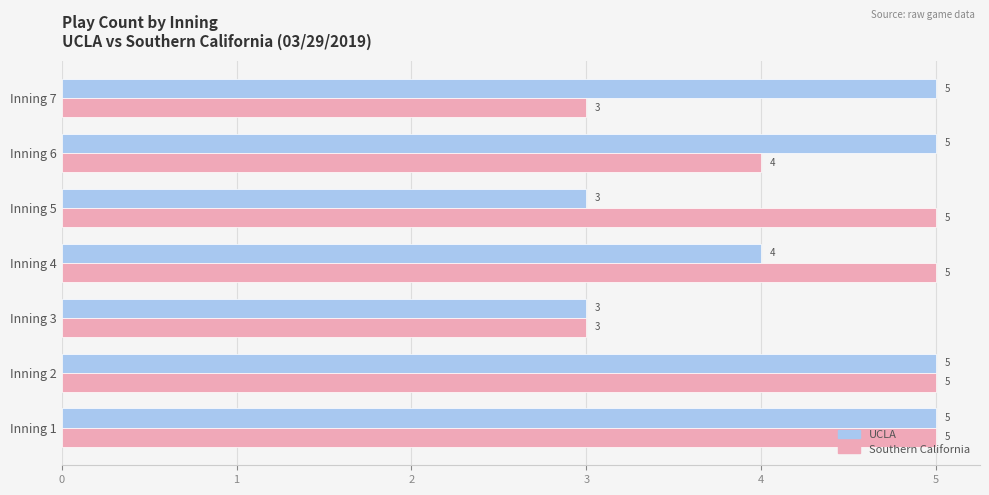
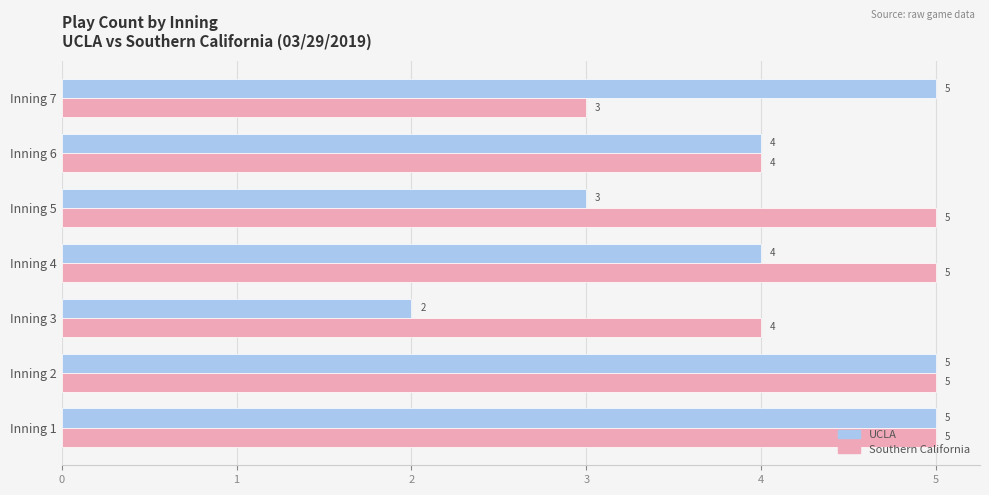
UCLA, Inning 6: 5 -> 4
UCLA, Inning 3: 3 -> 2
Southern California, Inning 3: 3 -> 4
